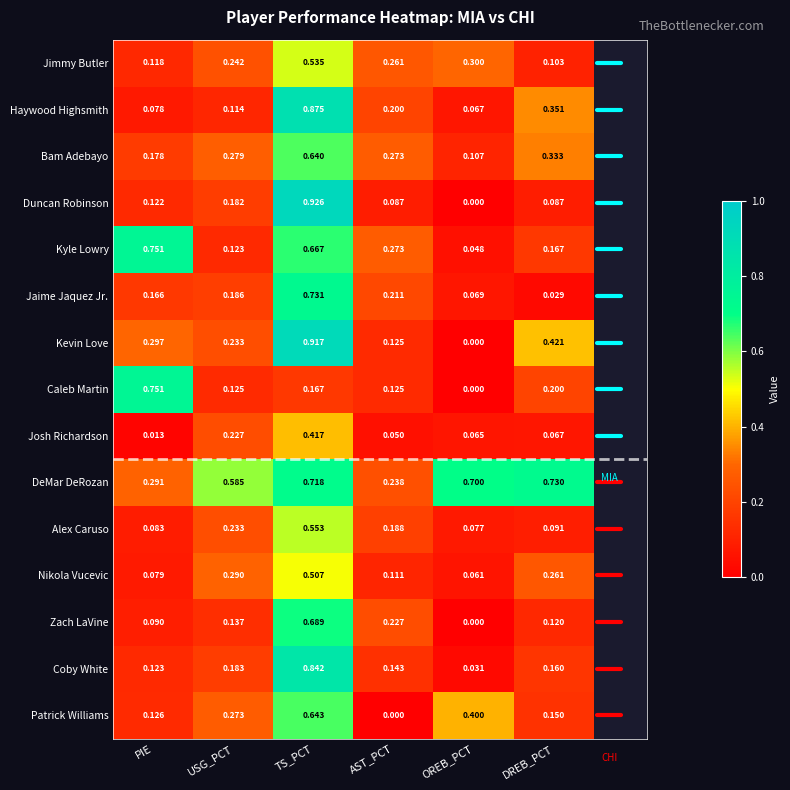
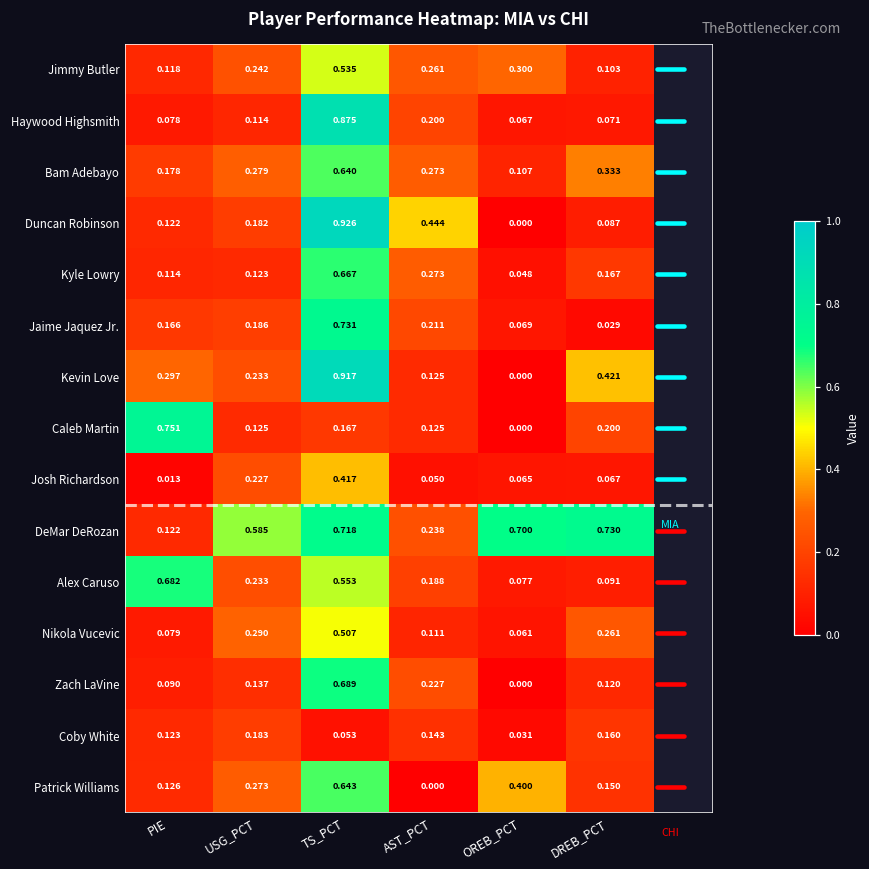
Haywood Highsmith, DREB_PCT: 0.351 -> 0.071
Duncan Robinson, AST_PCT: 0.087 -> 0.444
Kyle Lowry, PIE: 0.751 -> 0.114
DeMar DeRozan, PIE: 0.291 -> 0.122
Alex Caruso, PIE: 0.083 -> 0.682
Coby White, TS_PCT: 0.842 -> 0.053
